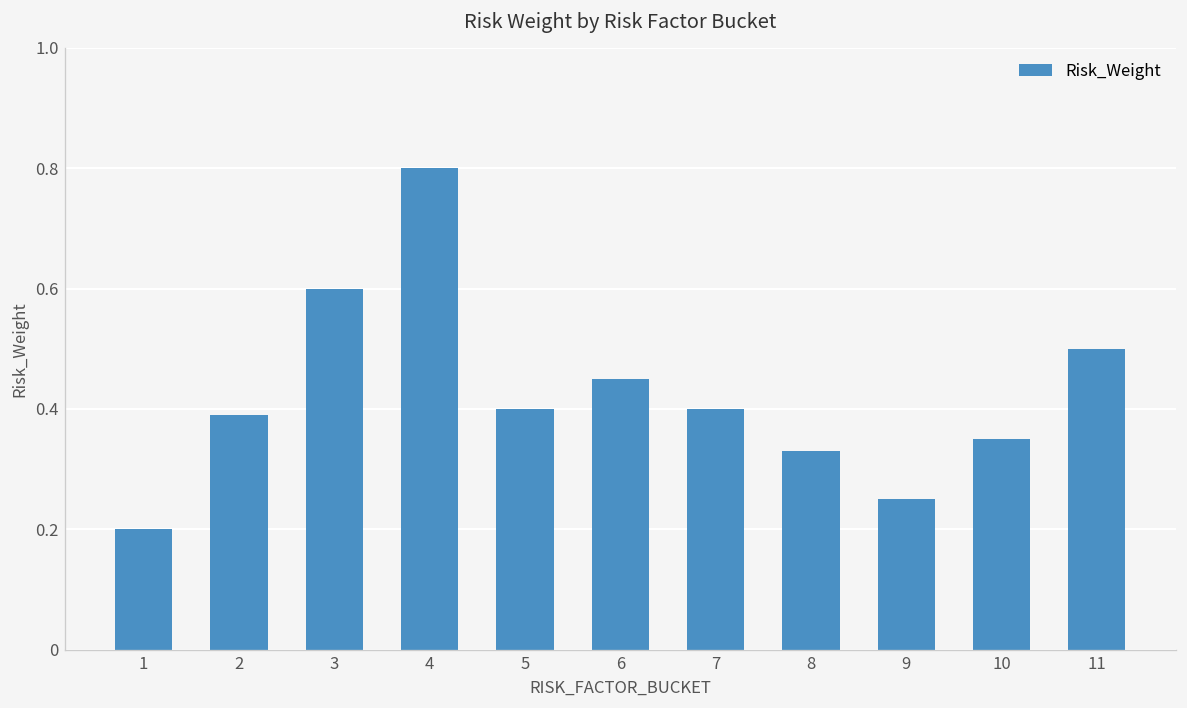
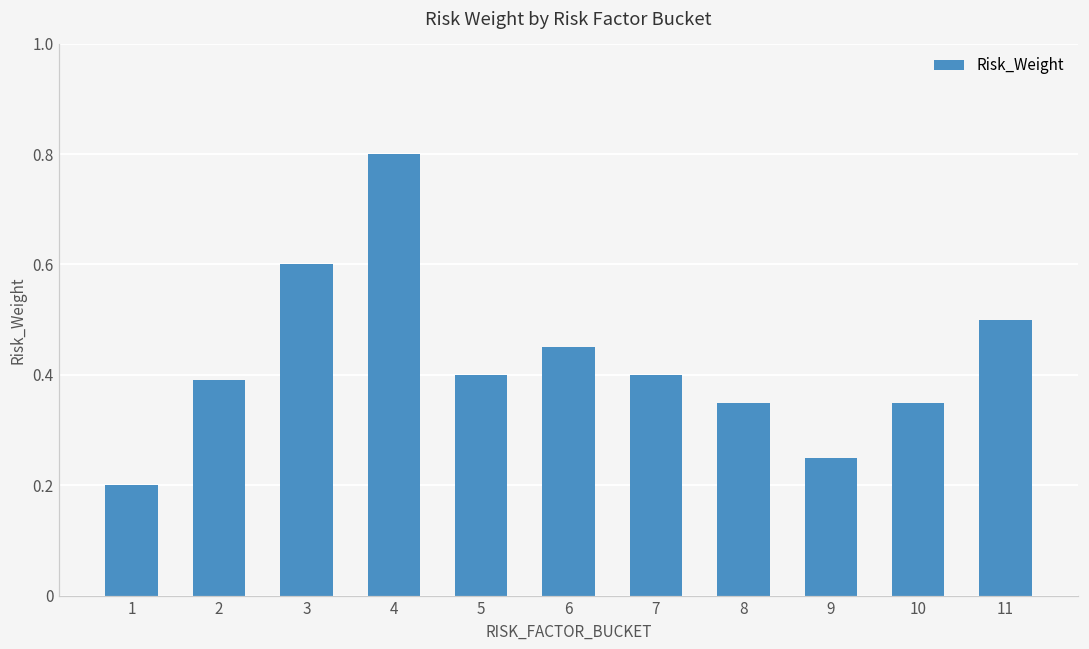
8: 0.33 -> 0.35
